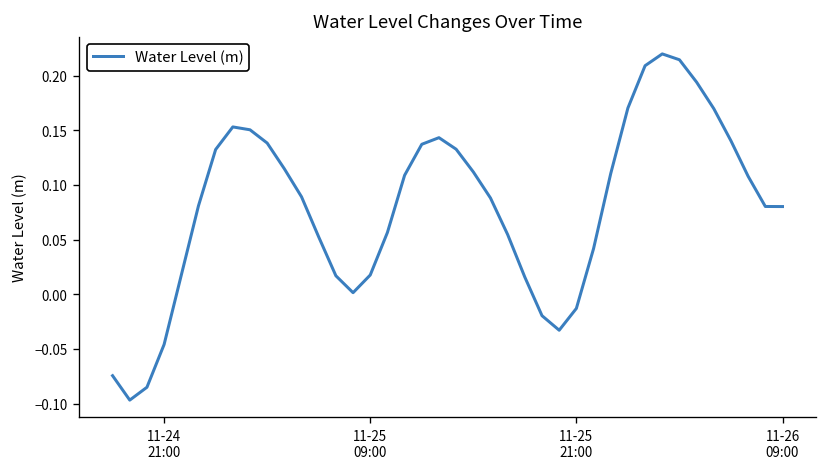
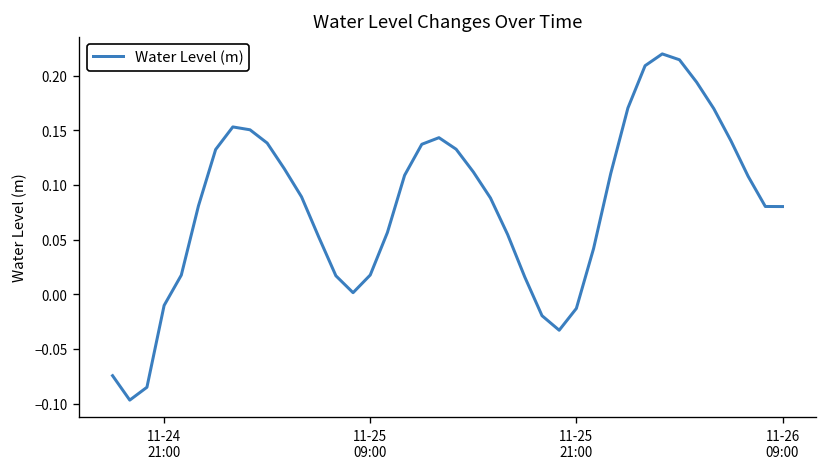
11-24 21:00: -0.05 -> -0.01
